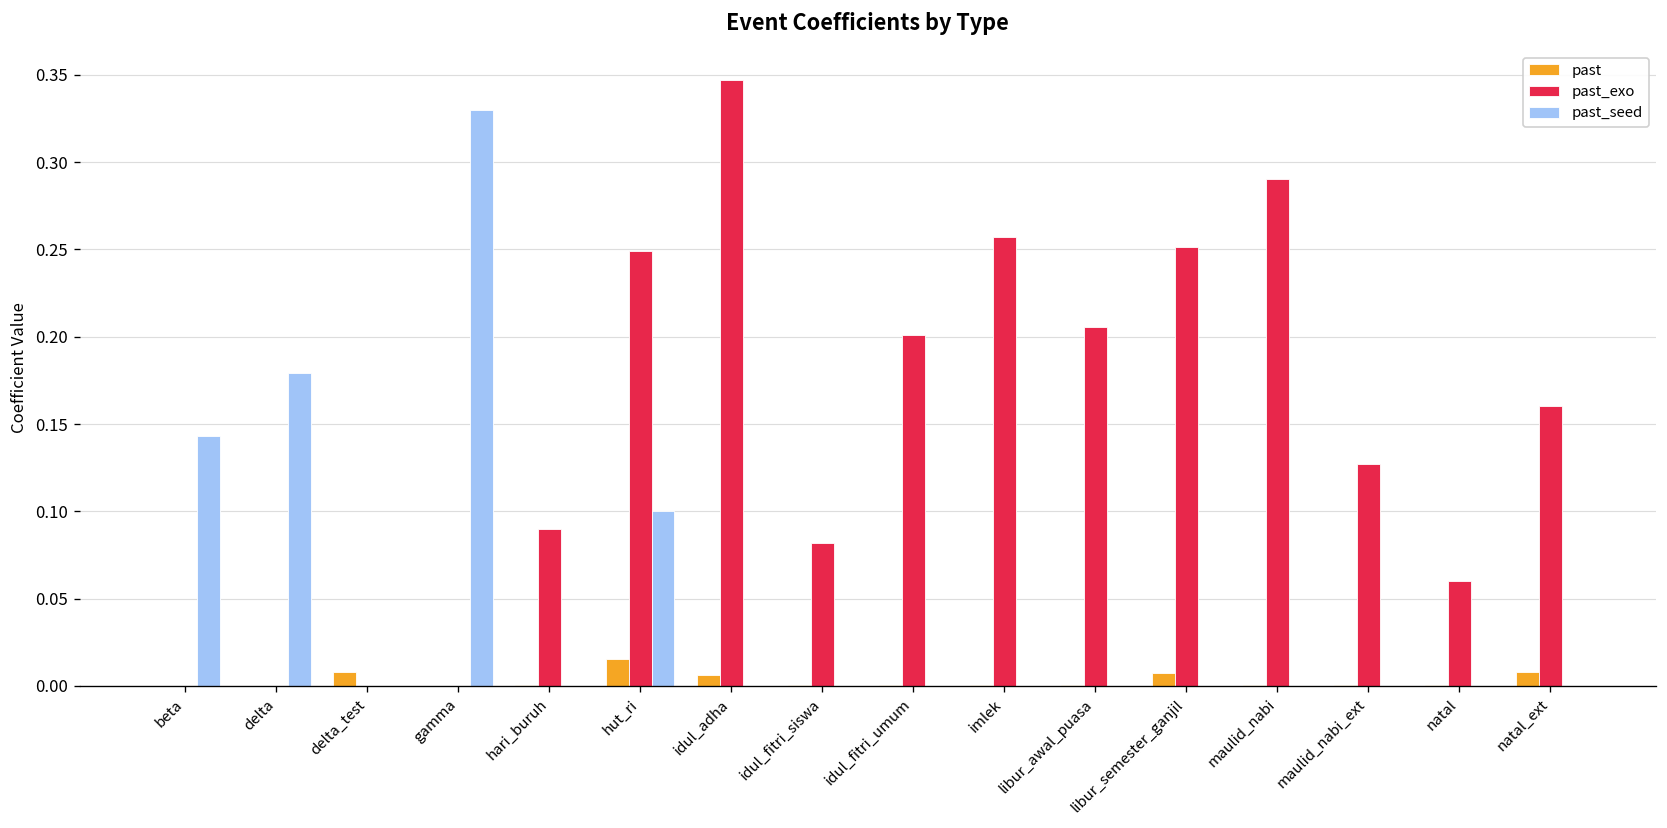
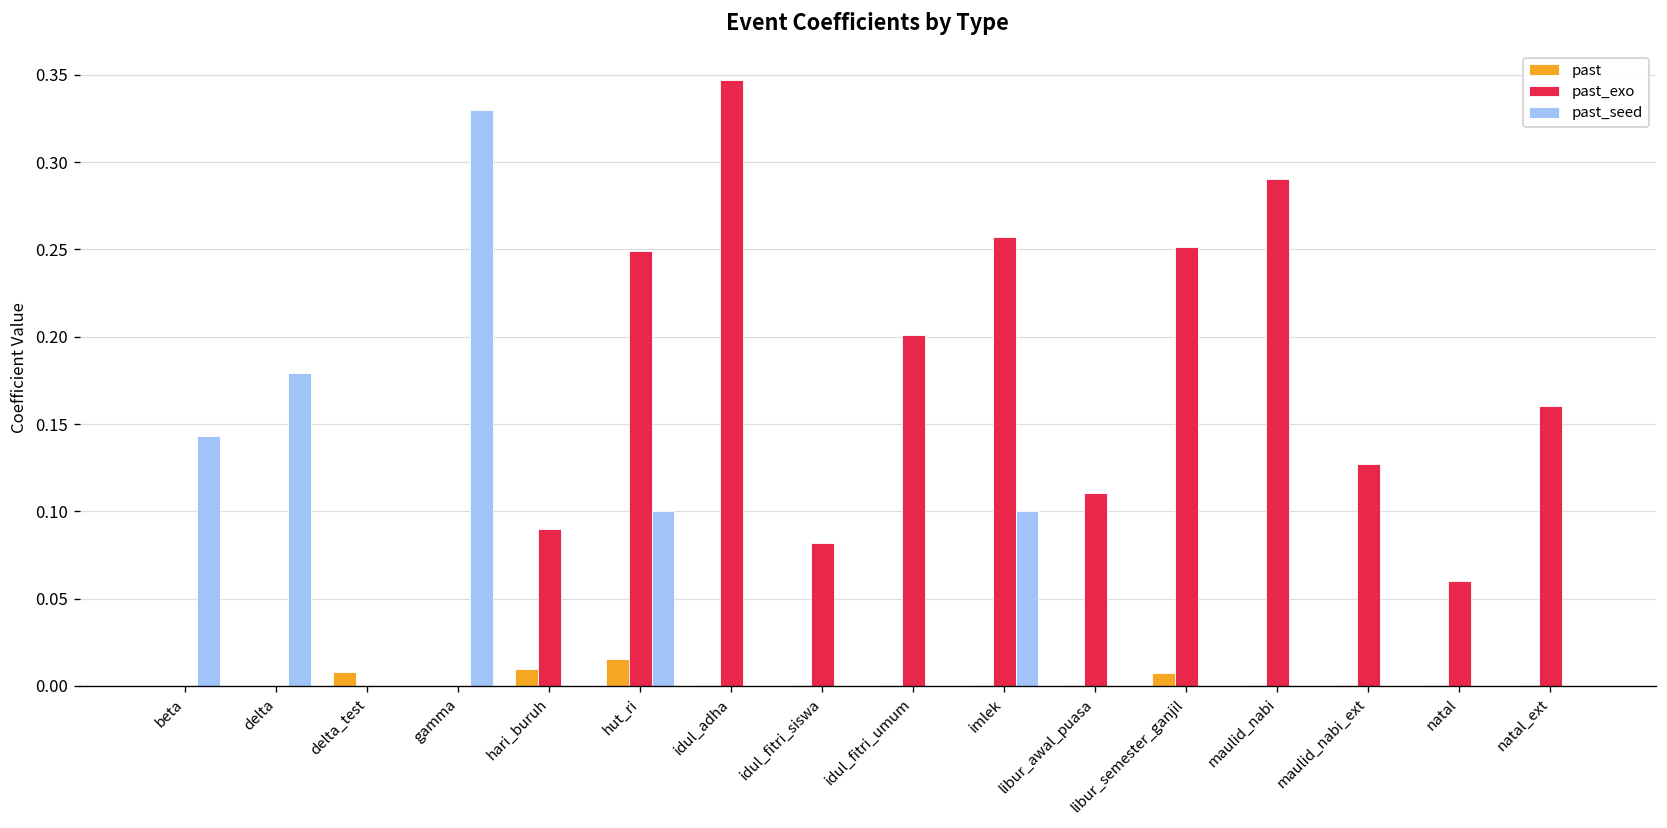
past, hari_buruh: 0.000 -> 0.010
past, idul_adha: 0.006 -> 0.000
past_seed, imlek: 0.0 -> 0.1
past_exo, libur_awal_puasa: 0.206 -> 0.111
past, natal_ext: 0.008 -> 0.000
